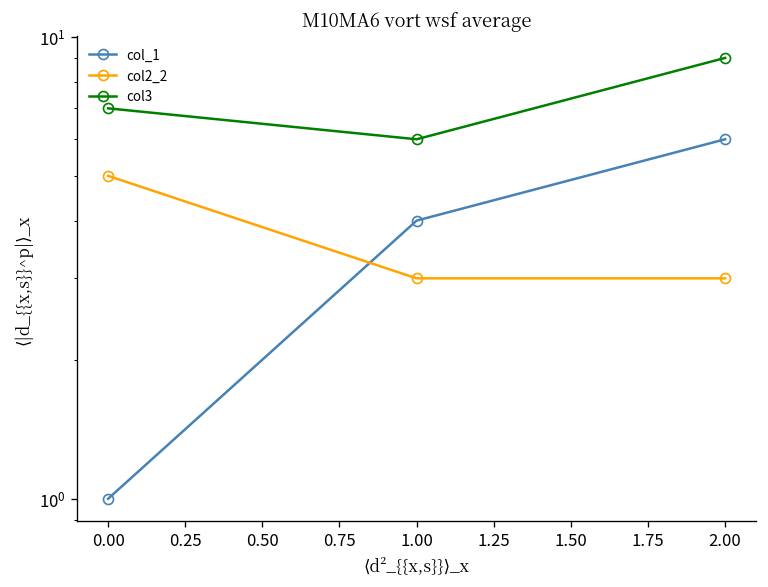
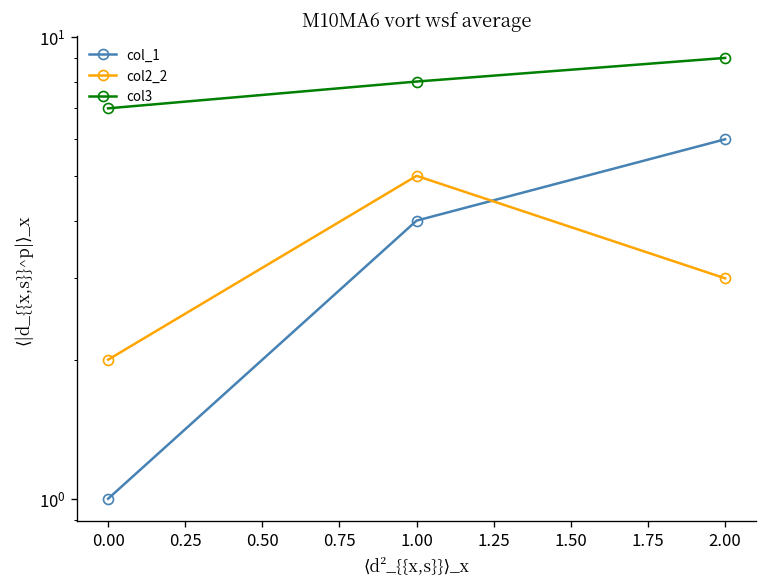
col2_2, 0.00: 5 -> 2
col2_2, 1.00: 3 -> 5
col3, 1.00: 6 -> 8
